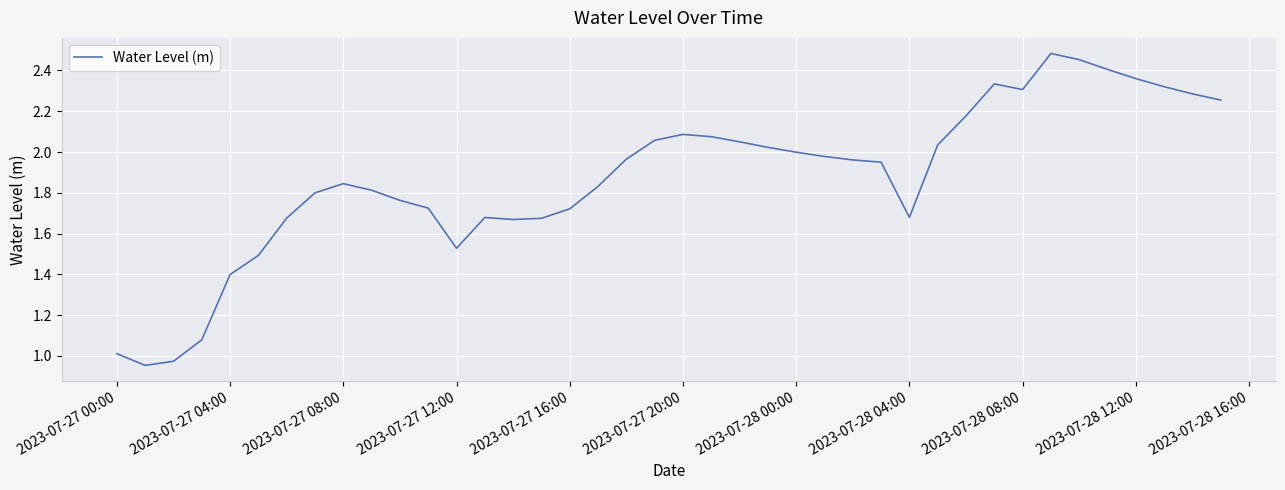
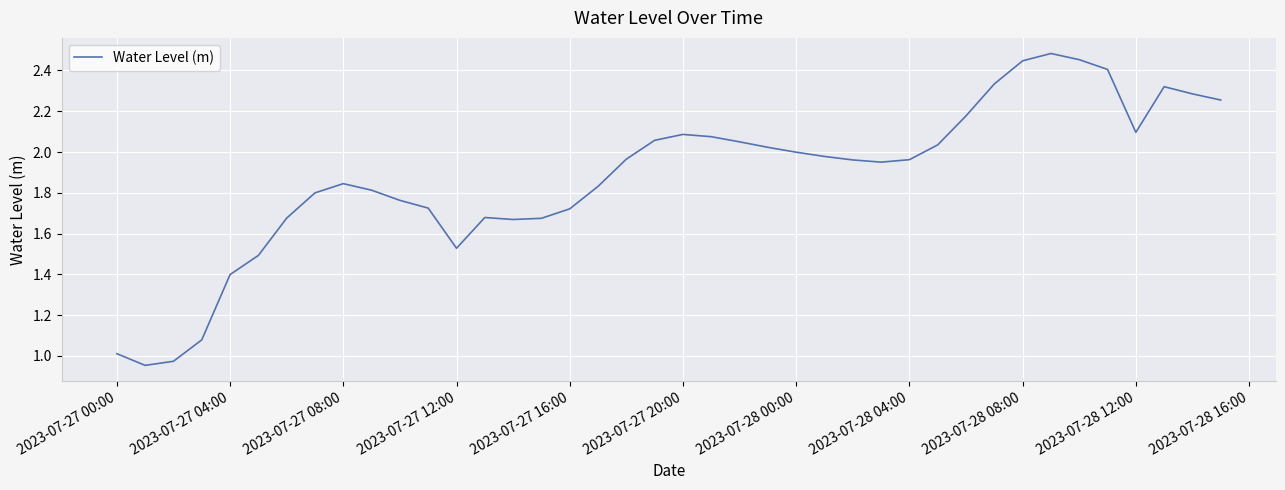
2023-07-28 04:00: 1.68 -> 1.96
2023-07-28 08:00: 2.31 -> 2.45
2023-07-28 12:00: 2.36 -> 2.10
